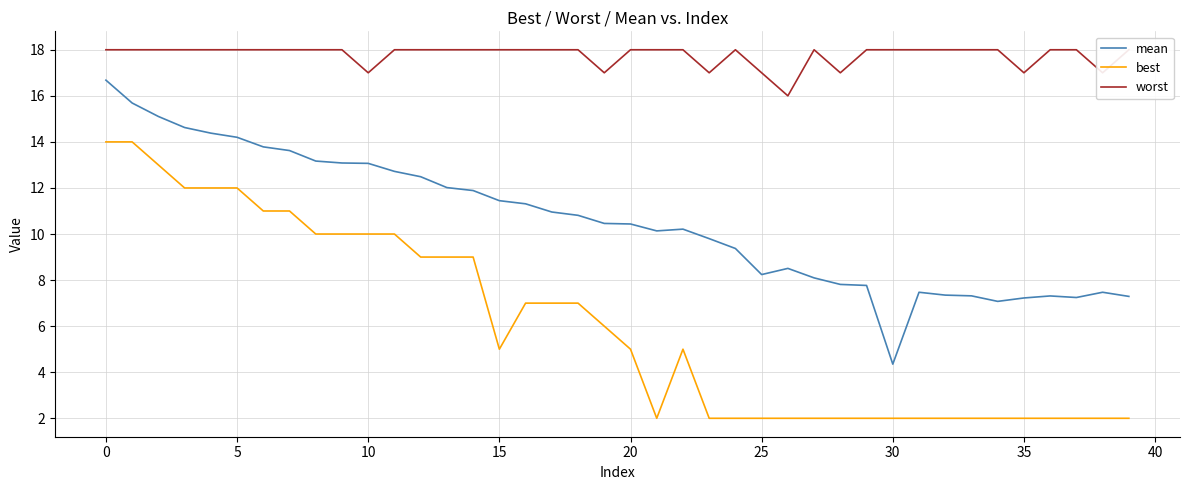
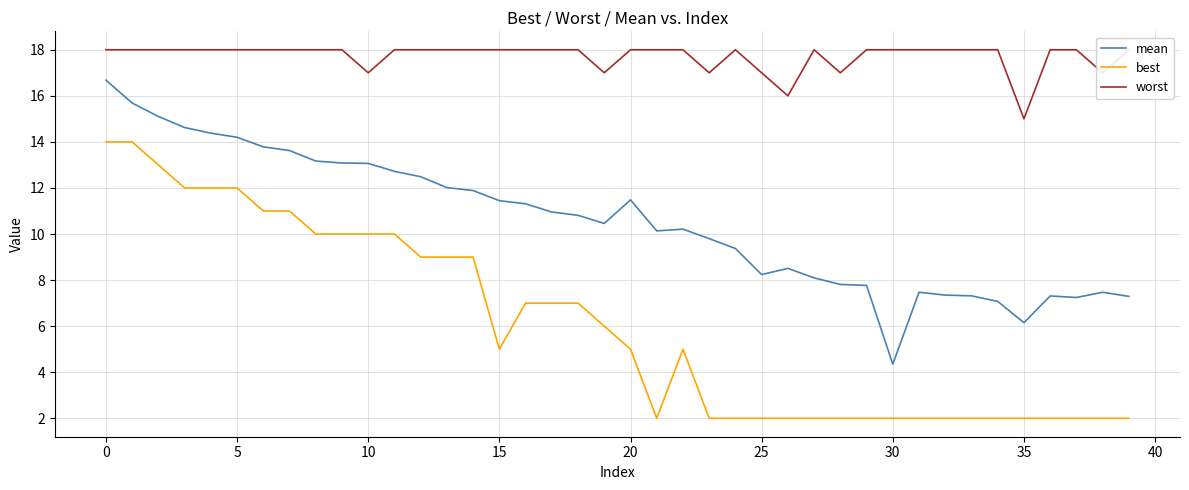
mean, 20: 10.4 -> 11.5
mean, 35: 7.2 -> 6.2
worst, 35: 17 -> 15
